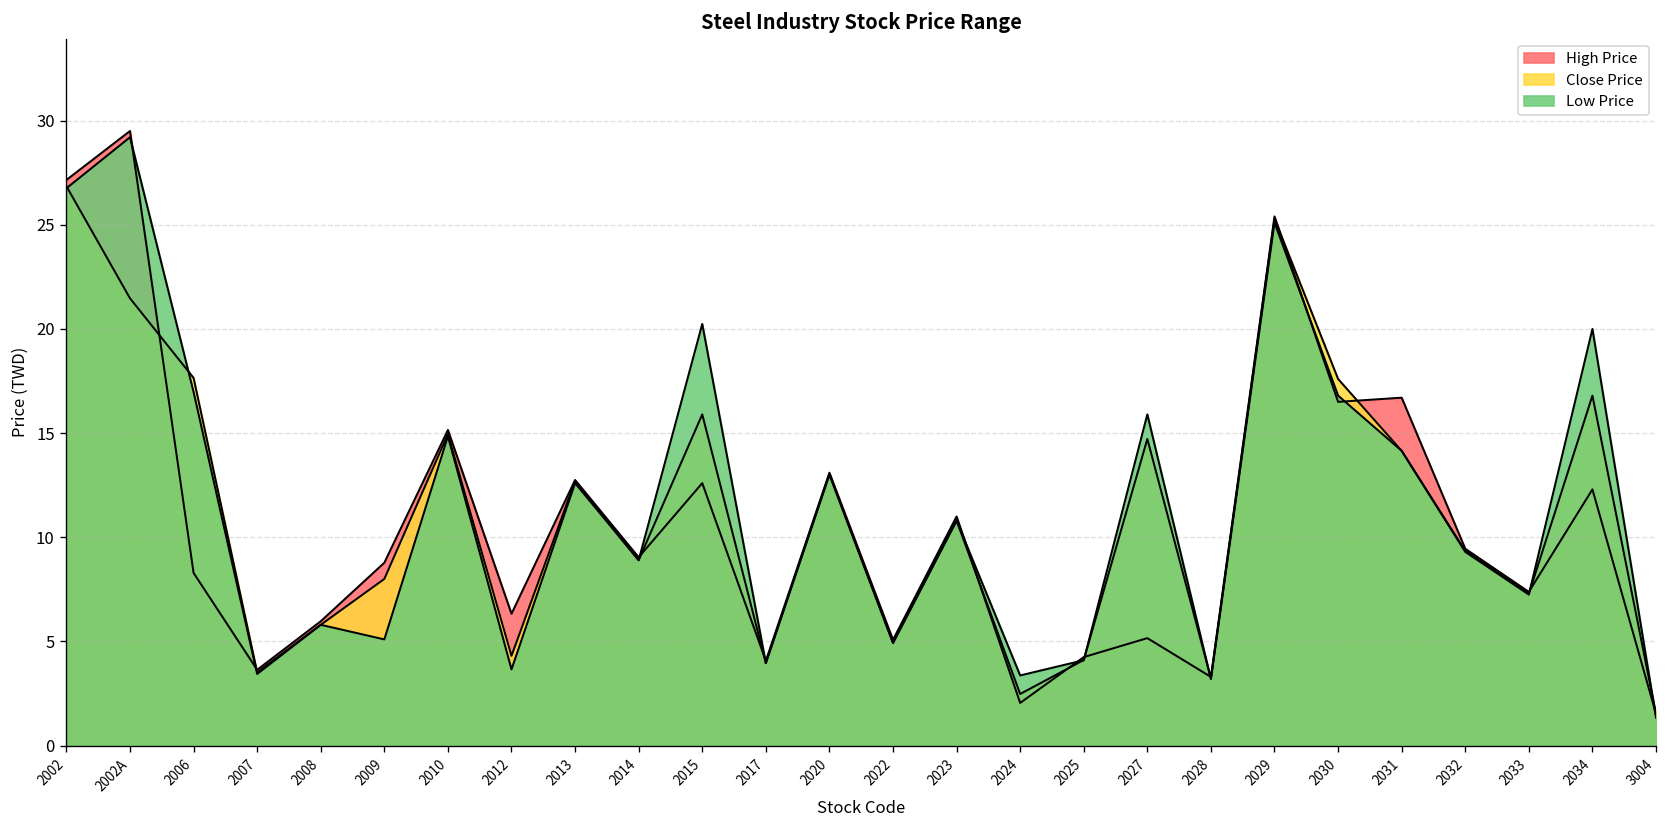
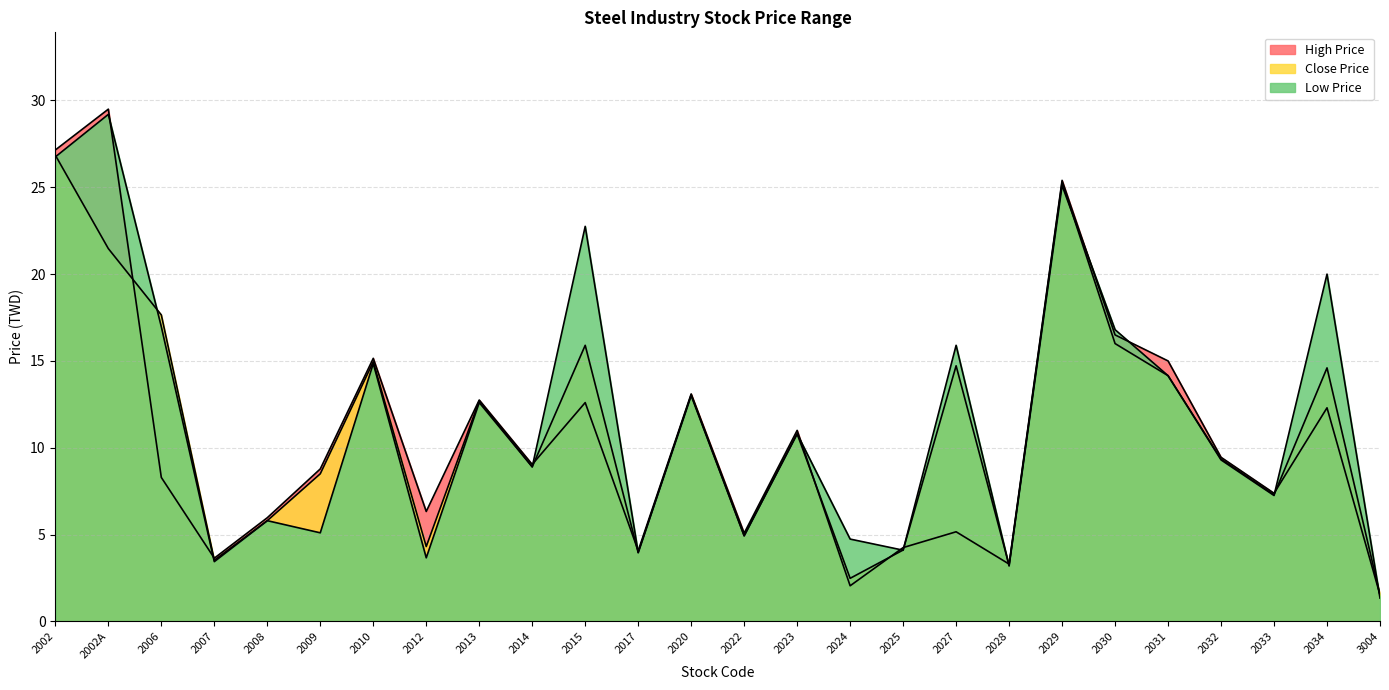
Close Price, 2009: 8.0 -> 8.5
Low Price, 2015: 20.2 -> 22.8
Low Price, 2024: 3.4 -> 4.7
Close Price, 2030: 17.6 -> 16.0
High Price, 2031: 16.7 -> 15.0
Close Price, 2034: 16.8 -> 14.6
